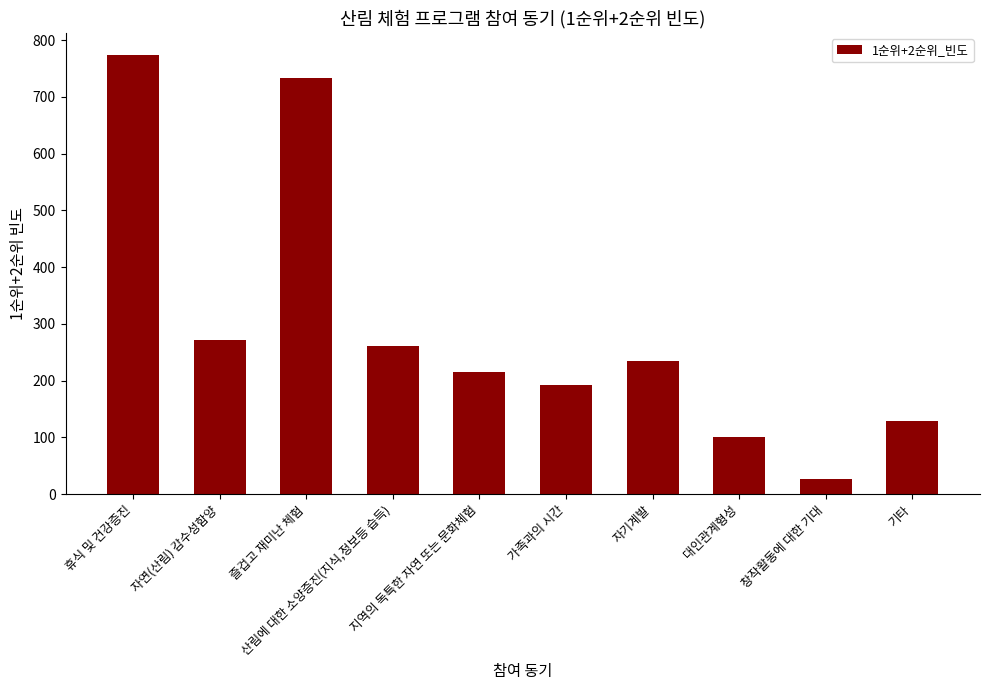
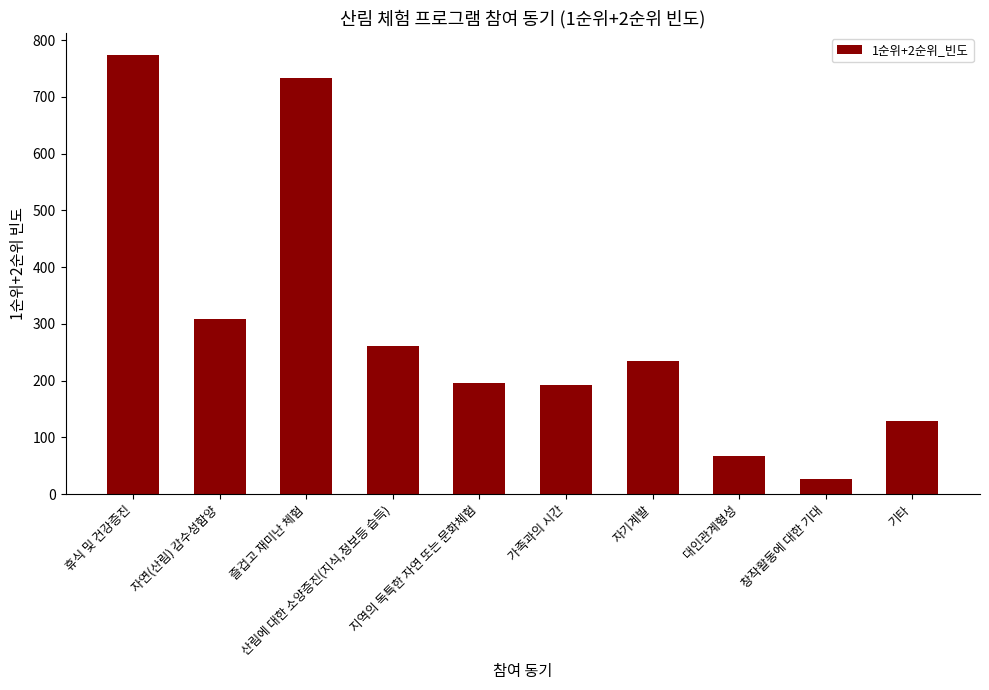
자연(산림) 감수성함양: 270 -> 310
지역의 독특한 자연 또는 문화체험: 220 -> 200
대인관계형성: 100 -> 70
